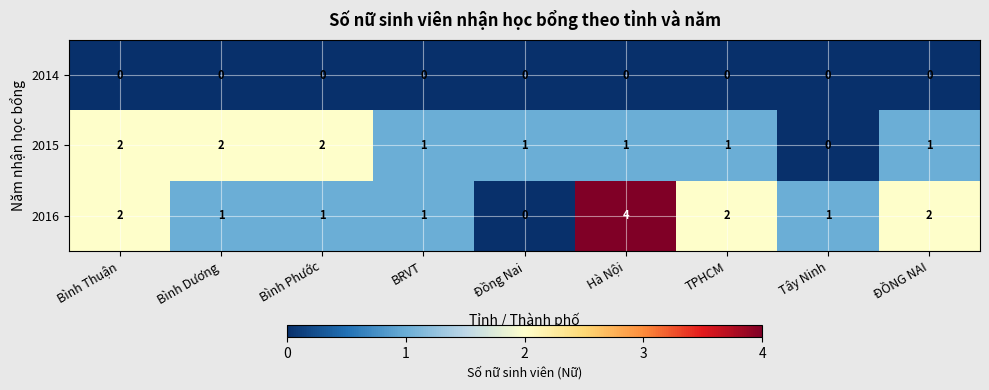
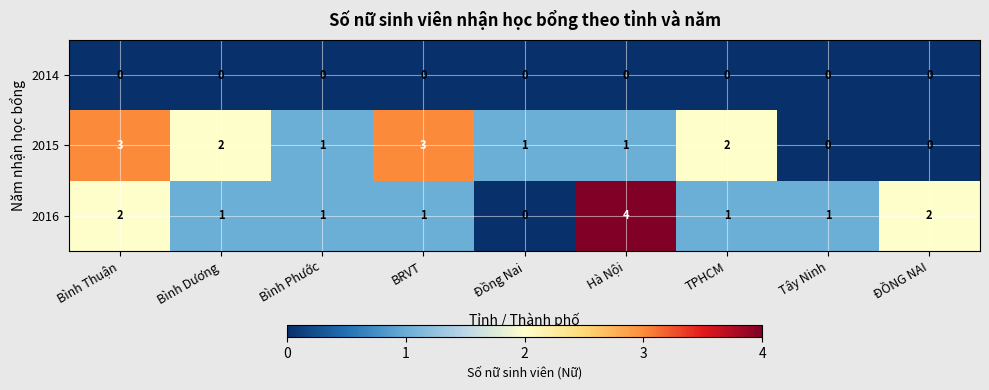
2015, Bình Thuận: 2 -> 3
2015, Bình Phước: 2 -> 1
2015, BRVT: 1 -> 3
2015, TPHCM: 1 -> 2
2015, ĐỒNG NAI: 1 -> 0
2016, TPHCM: 2 -> 1
